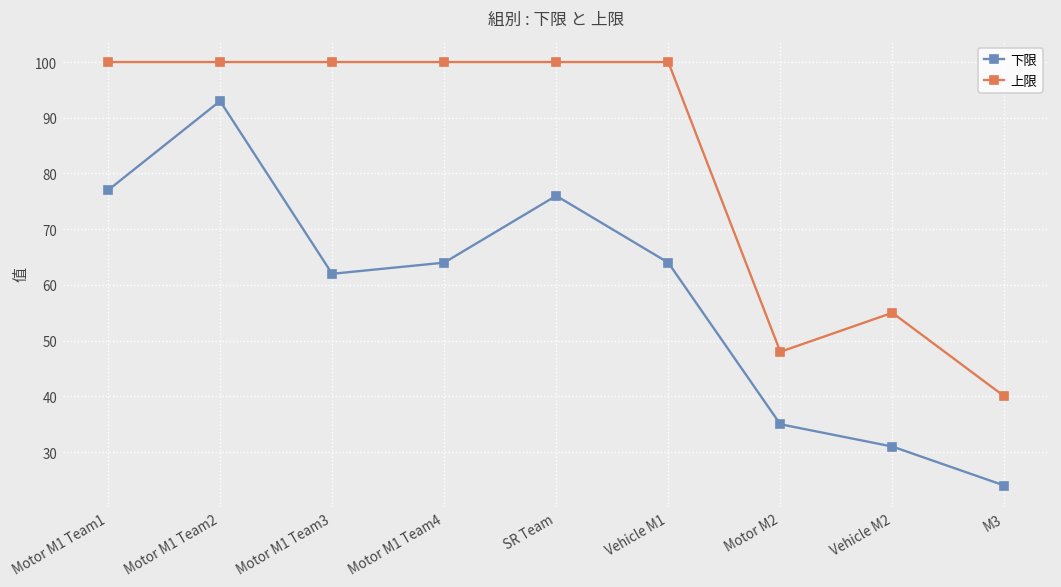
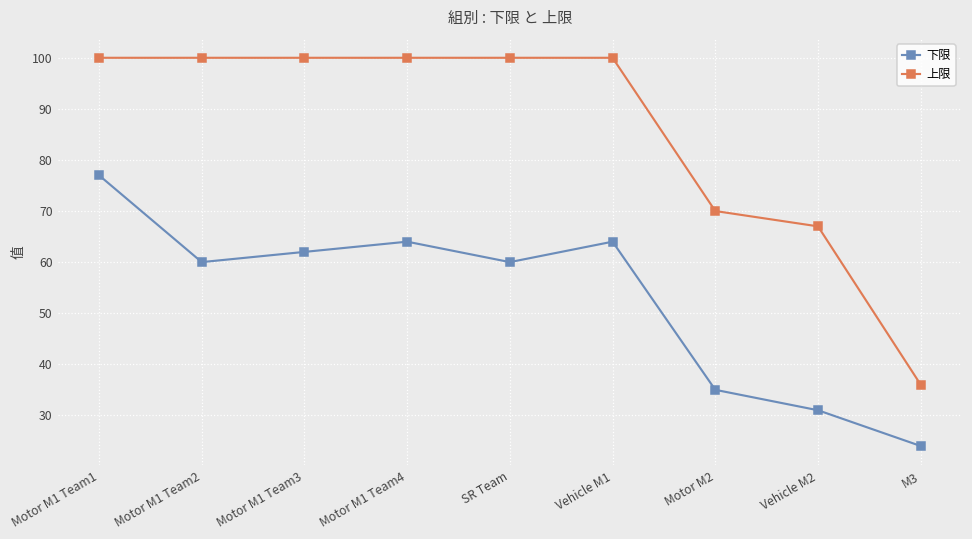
下限, Motor M1 Team2: 93 -> 60
下限, SR Team: 76 -> 60
上限, Motor M2: 48 -> 70
上限, Vehicle M2: 55 -> 67
上限, M3: 40 -> 36
